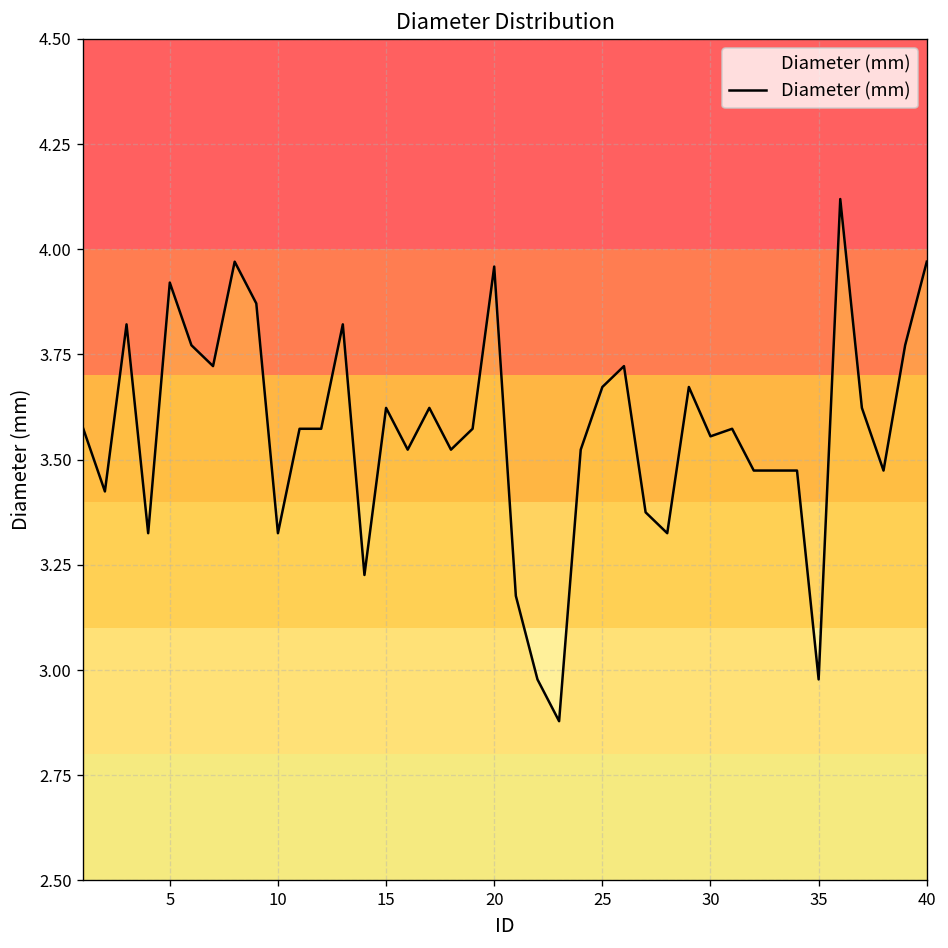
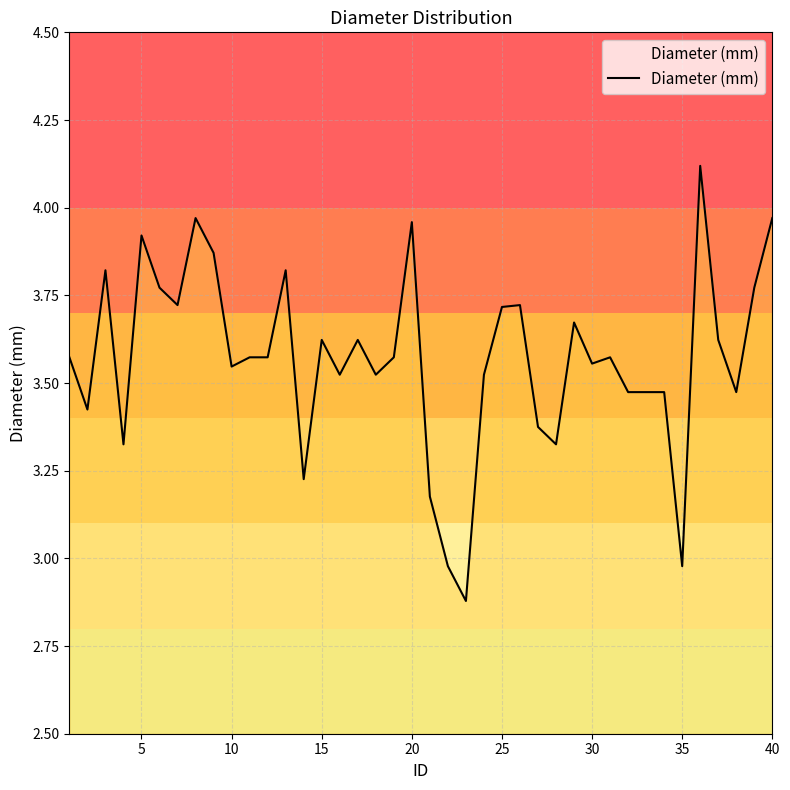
10: 3.33 -> 3.55
25: 3.67 -> 3.72
